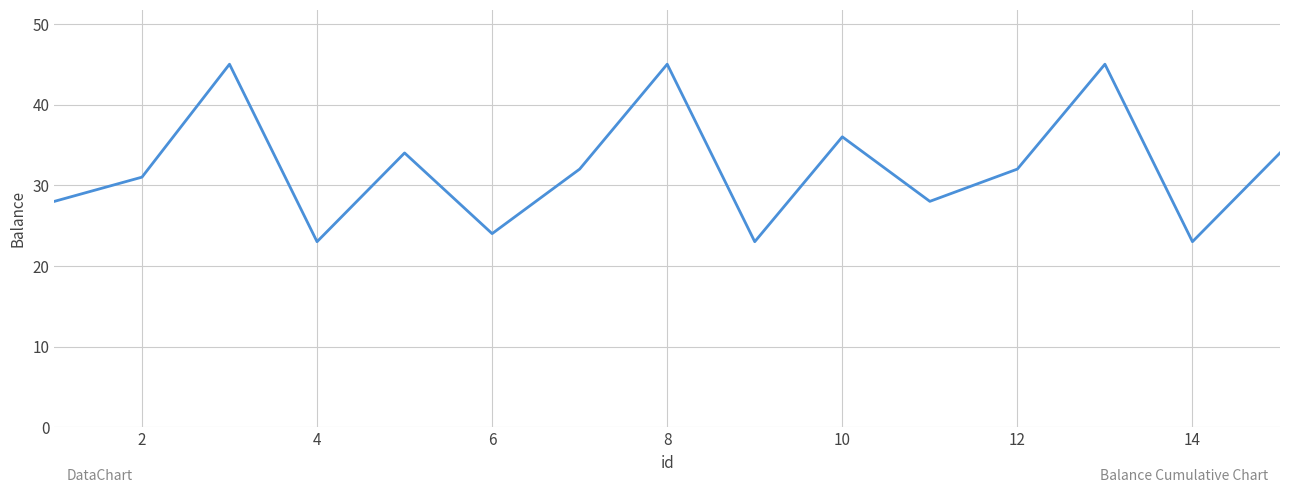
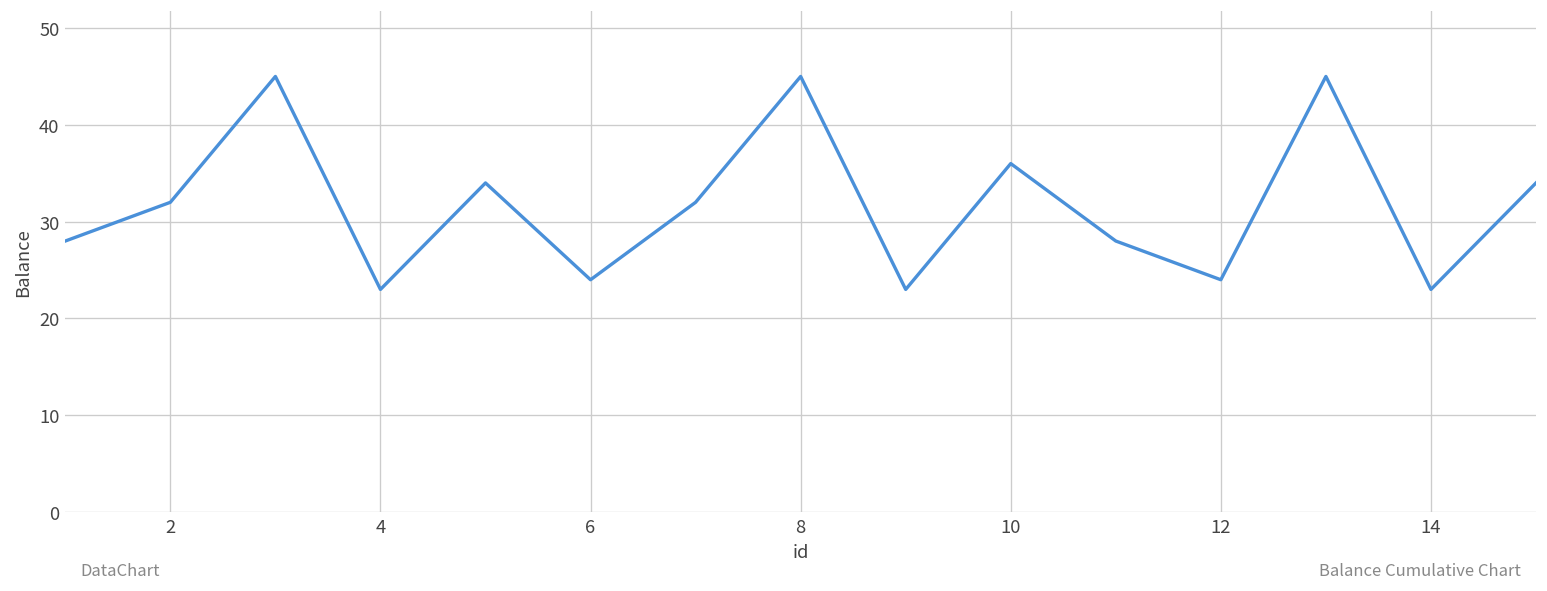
2: 31 -> 32
12: 32 -> 24
